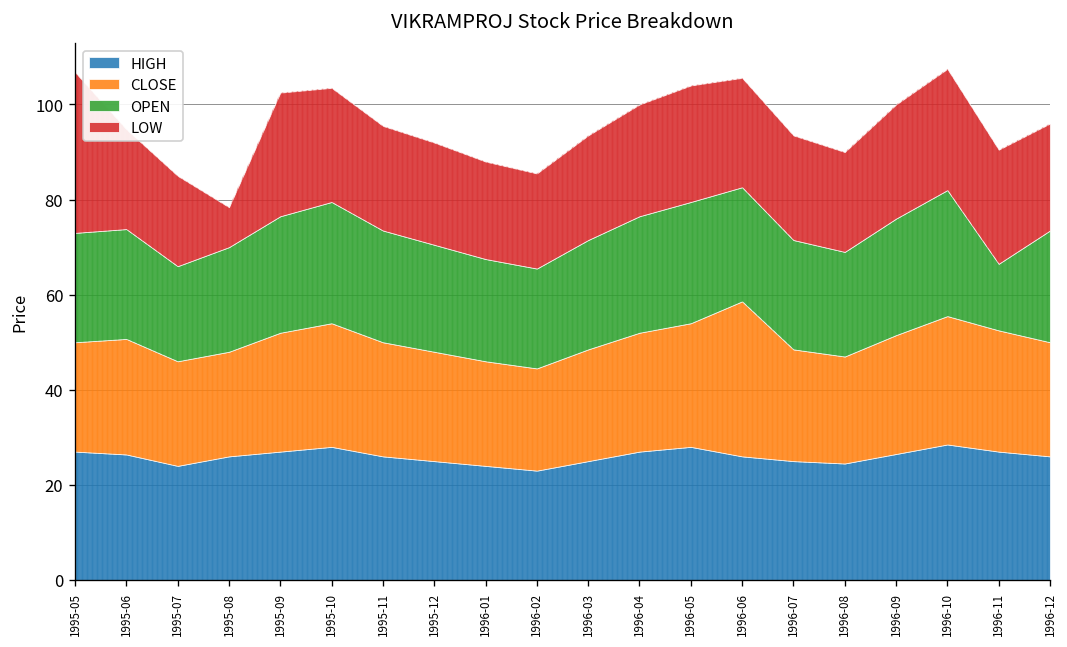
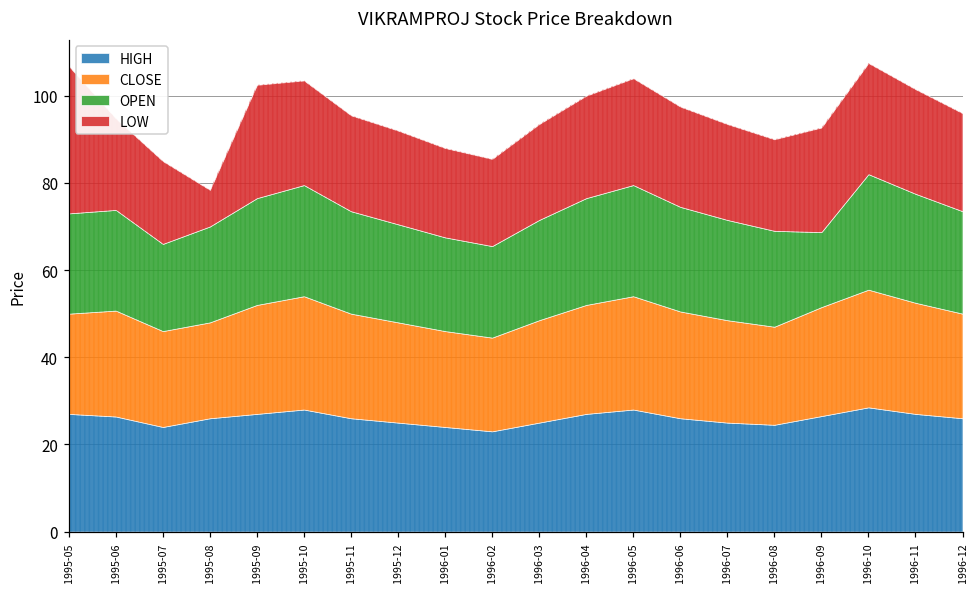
CLOSE, 1996-06: 33 -> 25
OPEN, 1996-09: 25 -> 17
OPEN, 1996-11: 14 -> 25
